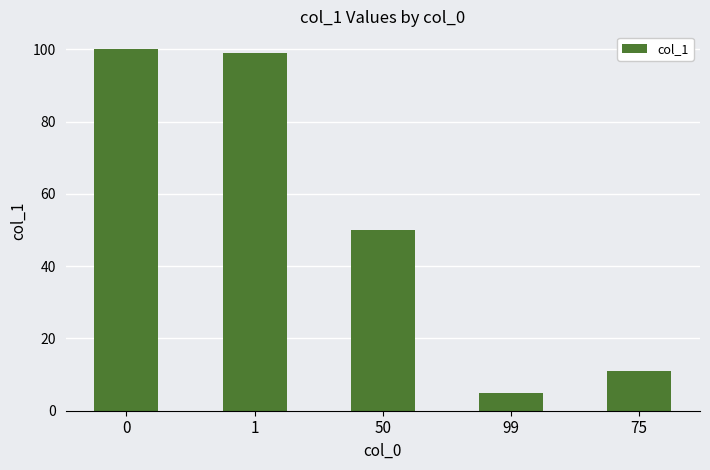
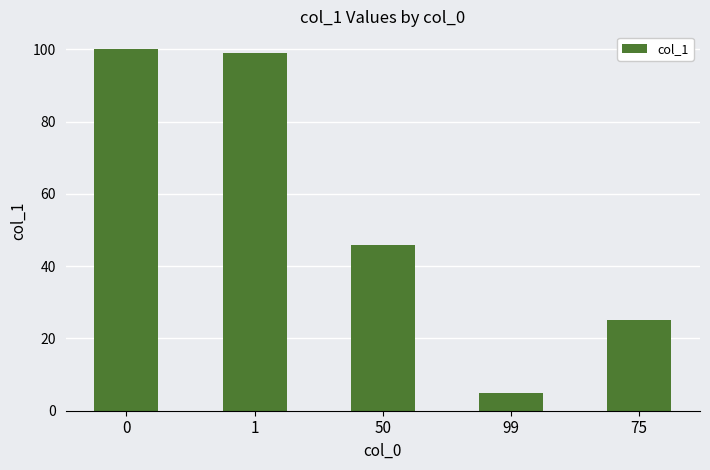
50: 50 -> 46
75: 11 -> 25
